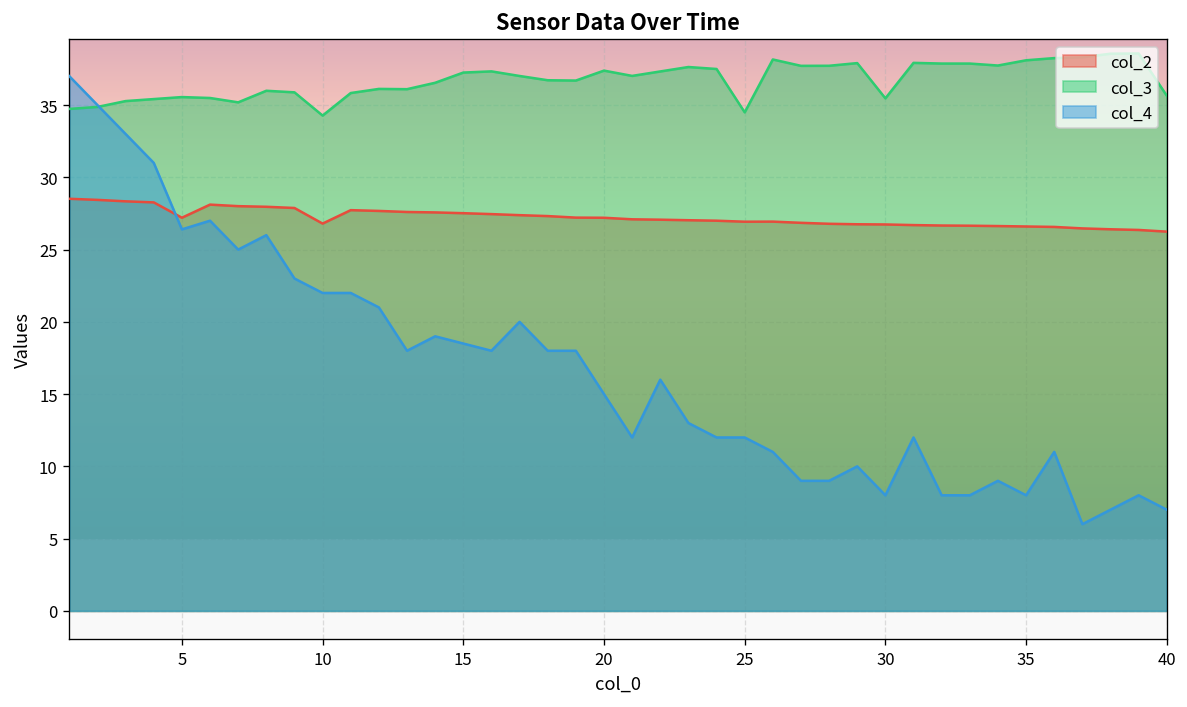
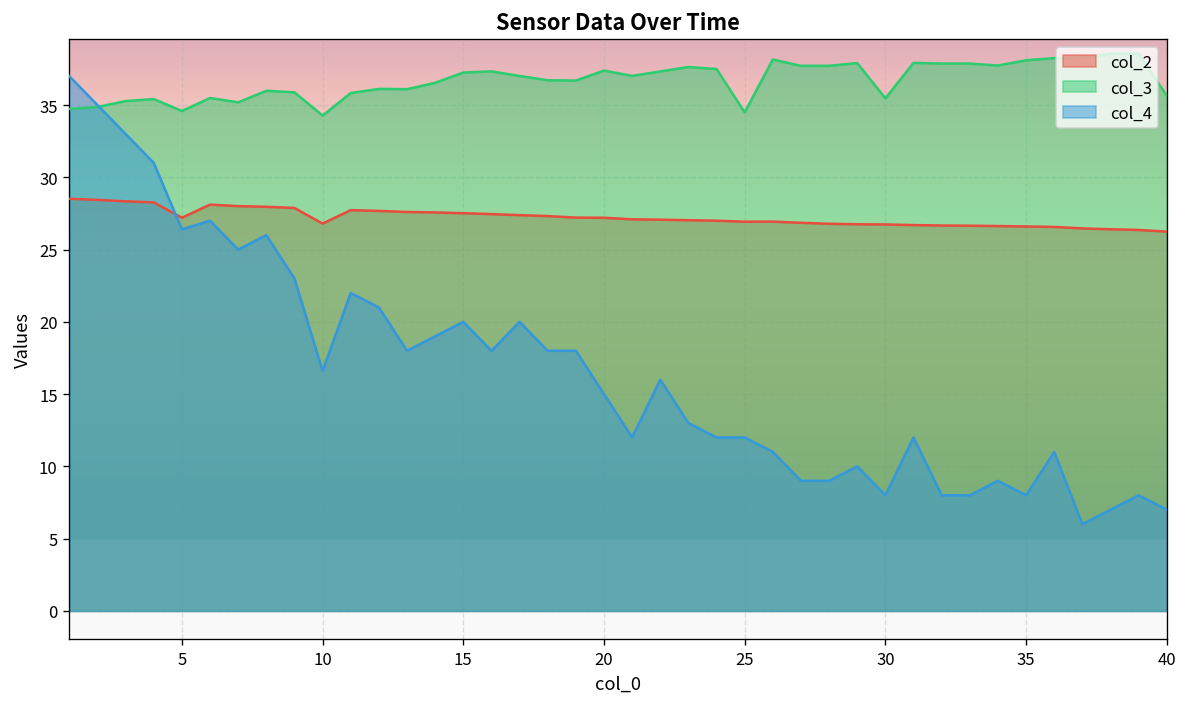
col_3, 5: 35.6 -> 34.6
col_4, 10: 22.0 -> 16.6
col_4, 15: 18.5 -> 20.0
